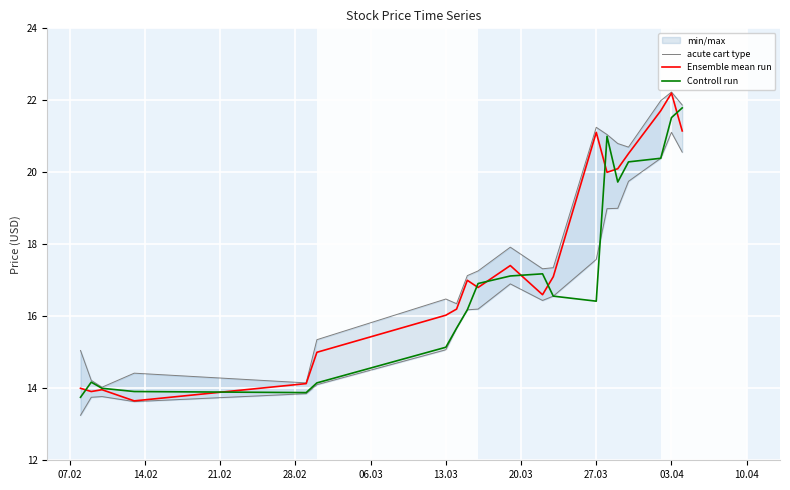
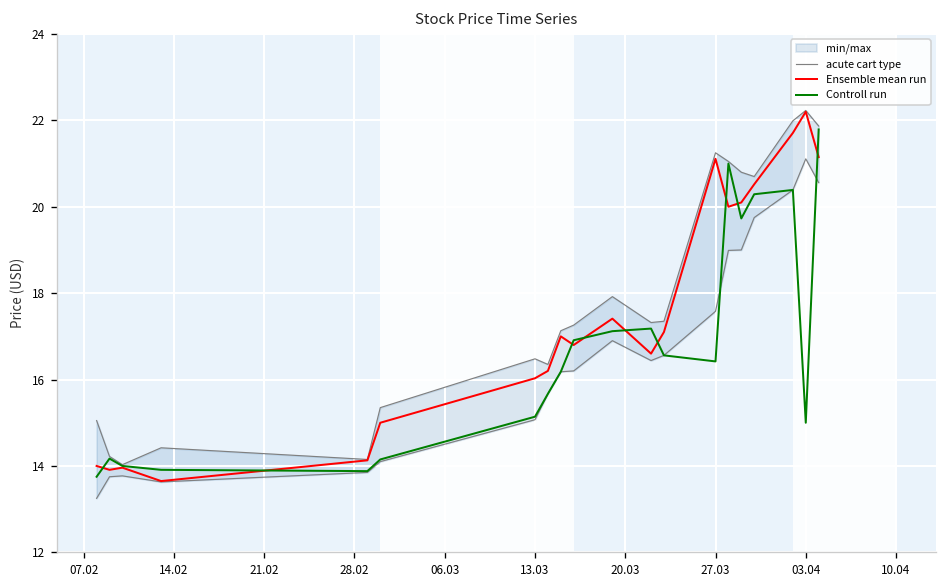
Controll run, 03.04: 21.5 -> 15.0
